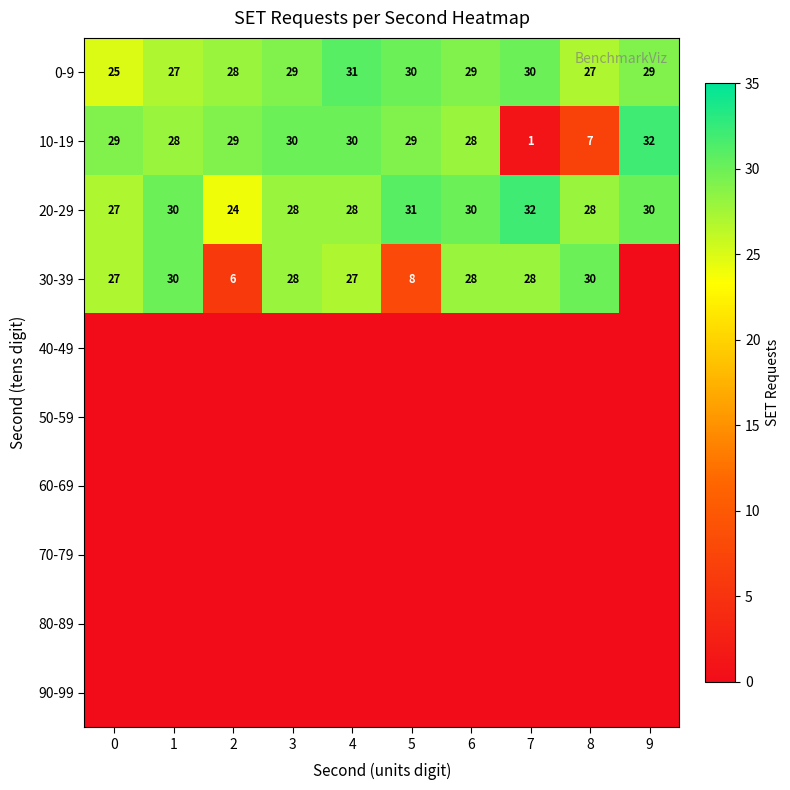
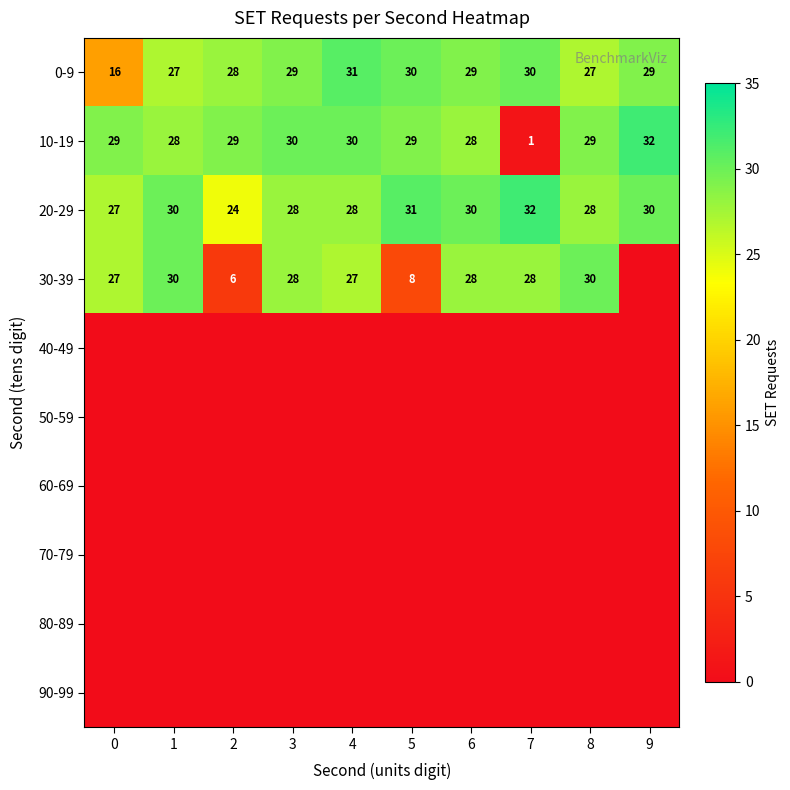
0-9, 0: 25 -> 16
10-19, 8: 7 -> 29
